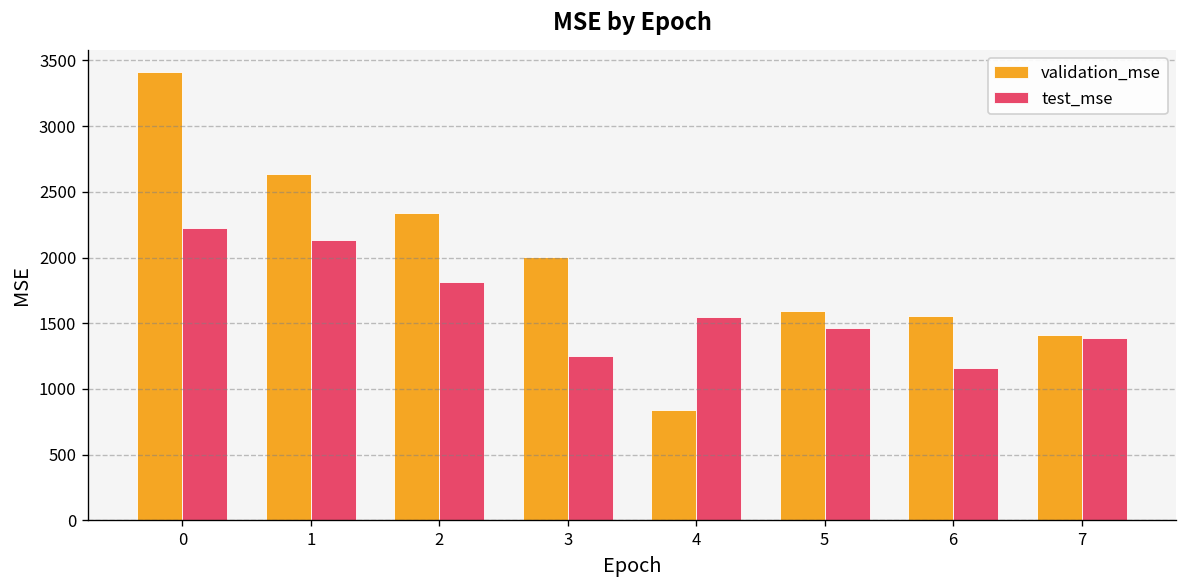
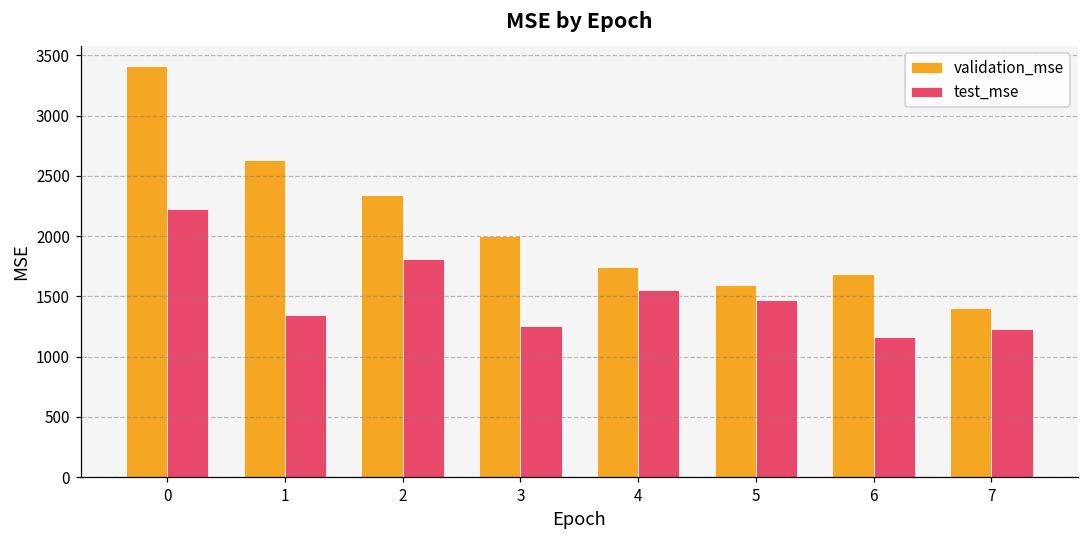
test_mse, 1: 2130 -> 1350
validation_mse, 4: 840 -> 1740
validation_mse, 6: 1560 -> 1690
test_mse, 7: 1390 -> 1230
